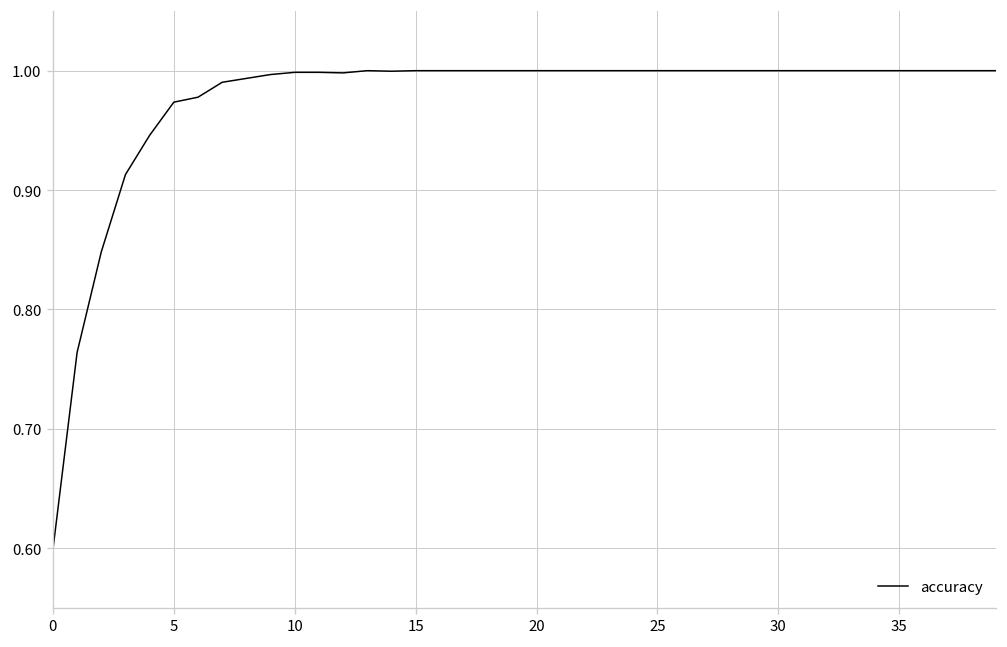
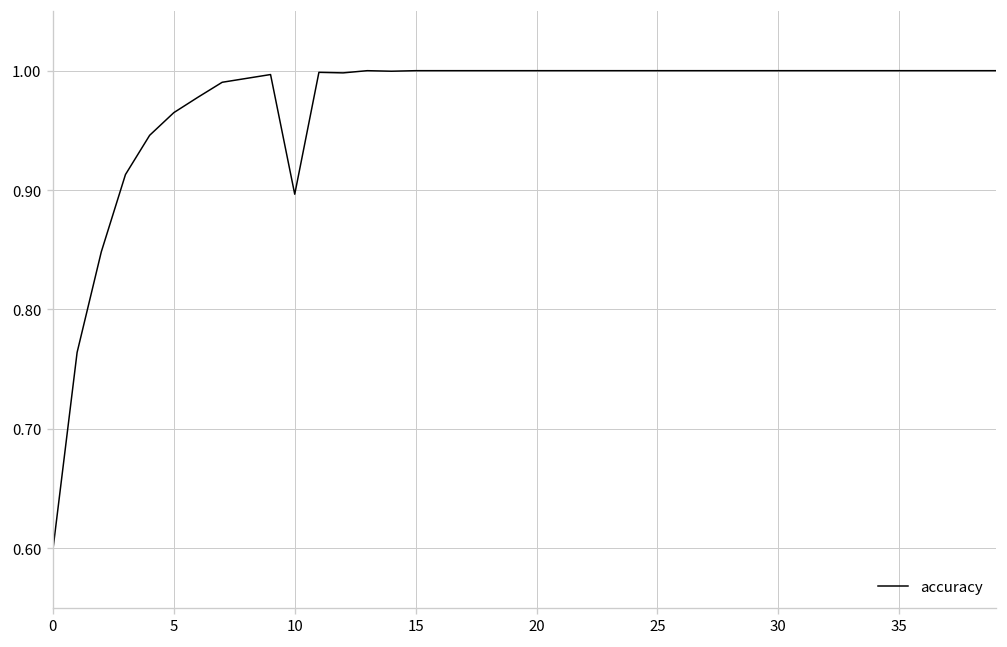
5: 0.97 -> 0.96
10: 1.00 -> 0.90
